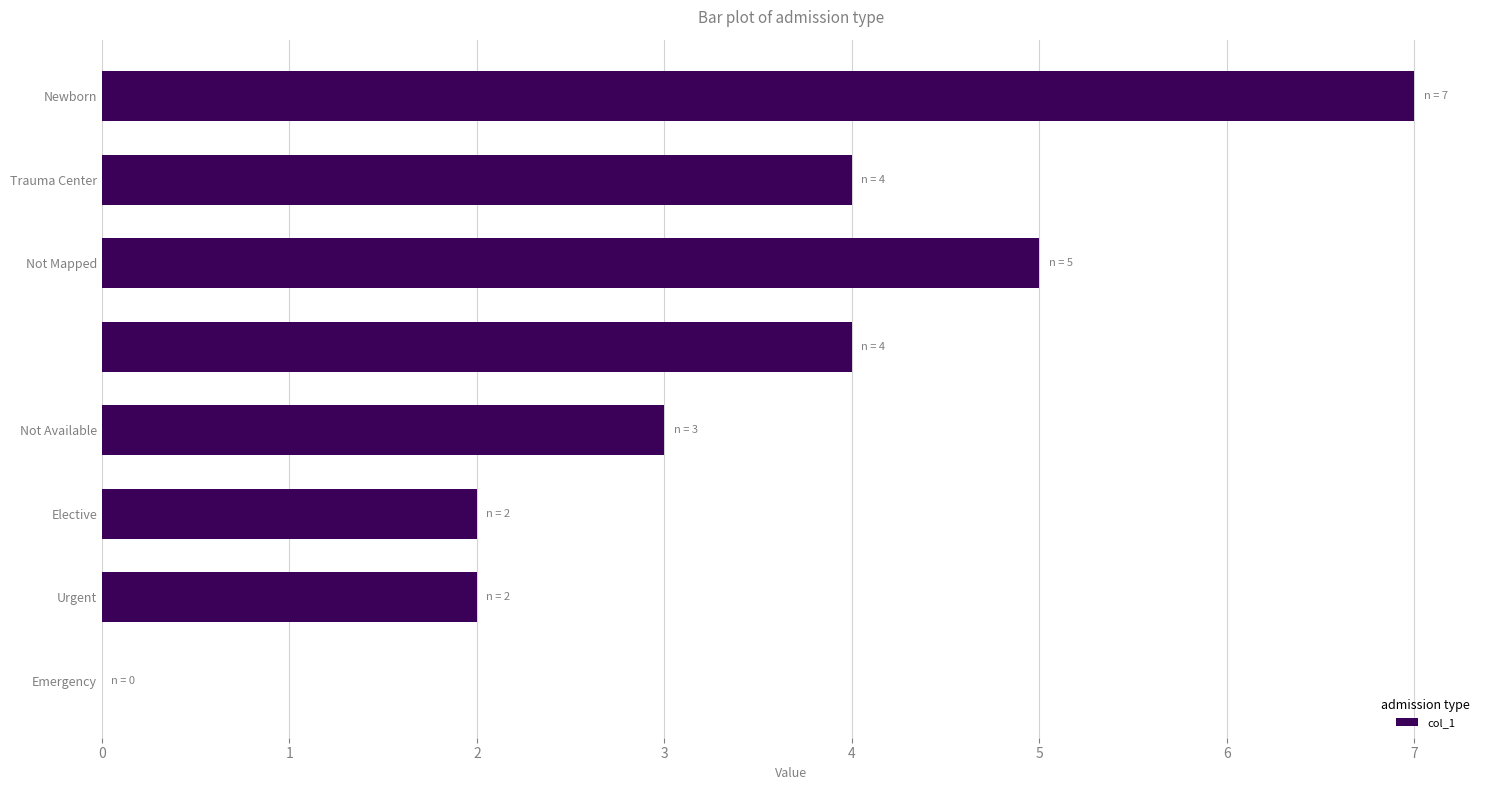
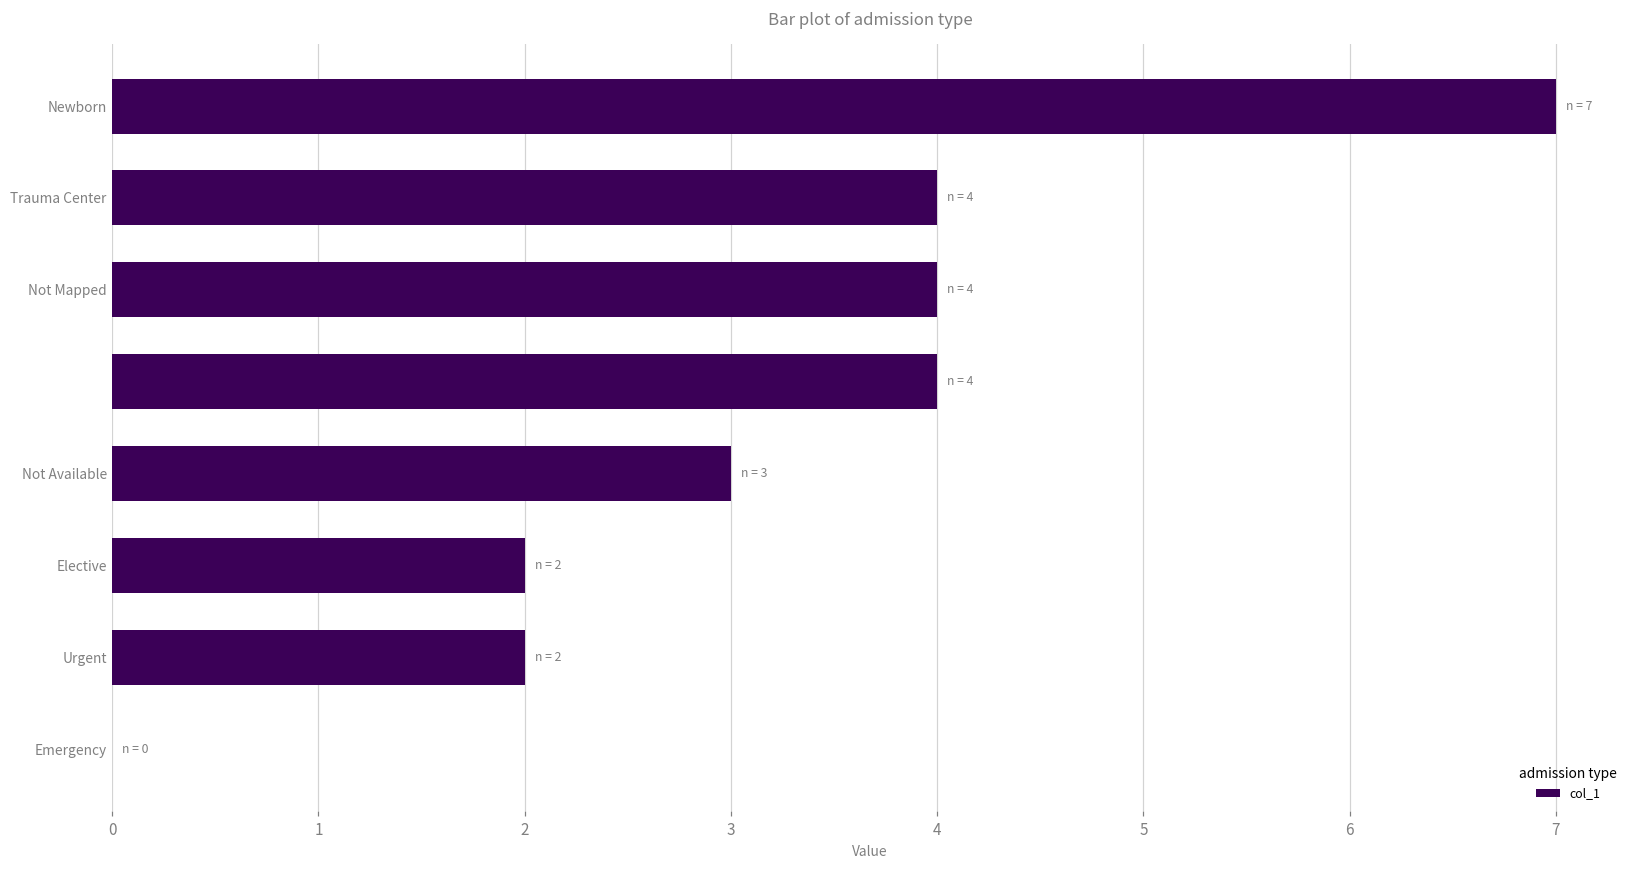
Not Mapped: 5 -> 4
